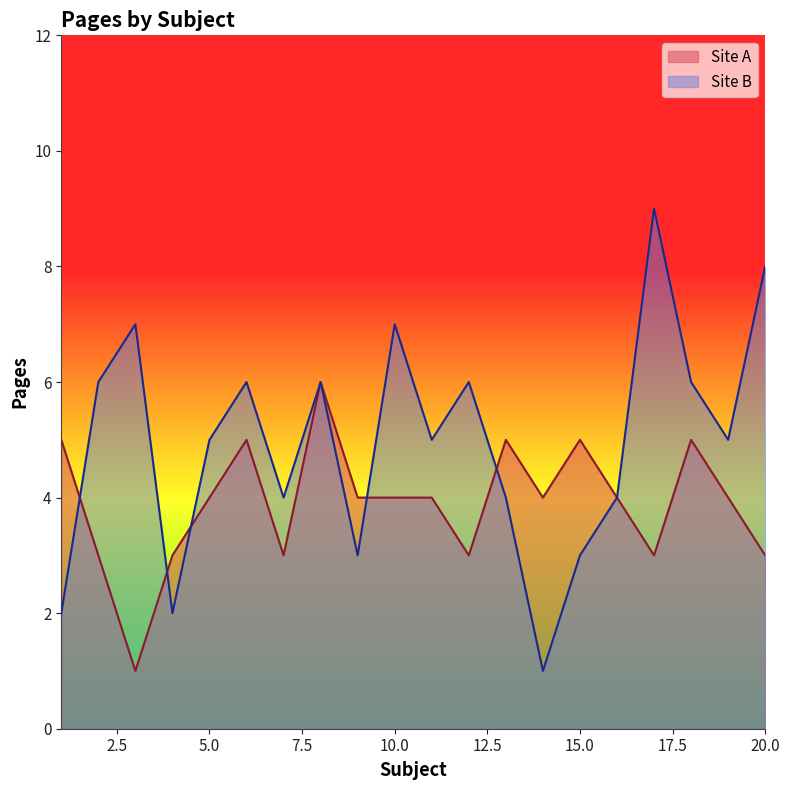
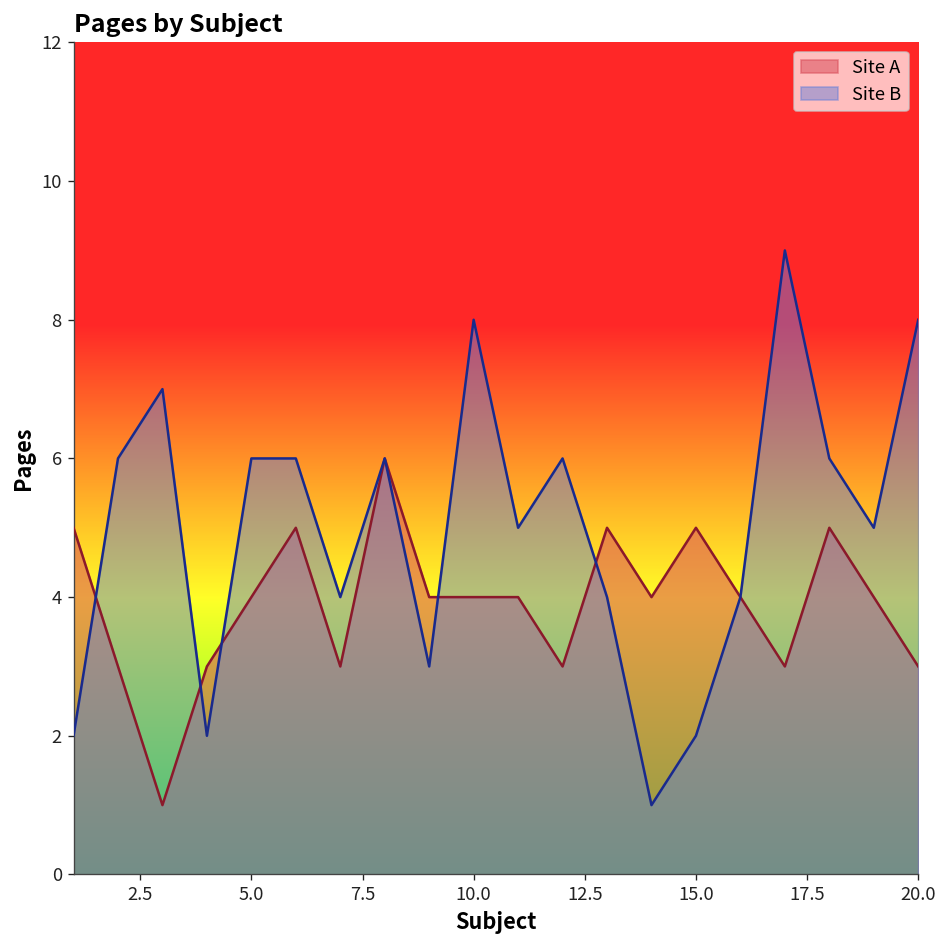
Site B, 5.0: 5 -> 6
Site B, 10.0: 7 -> 8
Site B, 15.0: 3 -> 2
